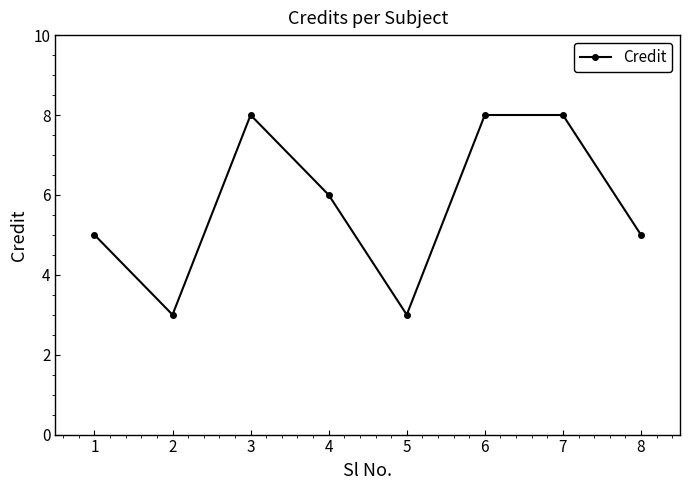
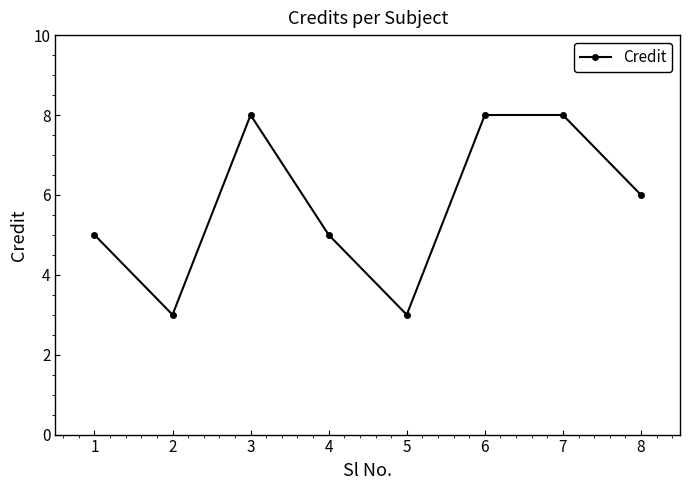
4: 6 -> 5
8: 5 -> 6
